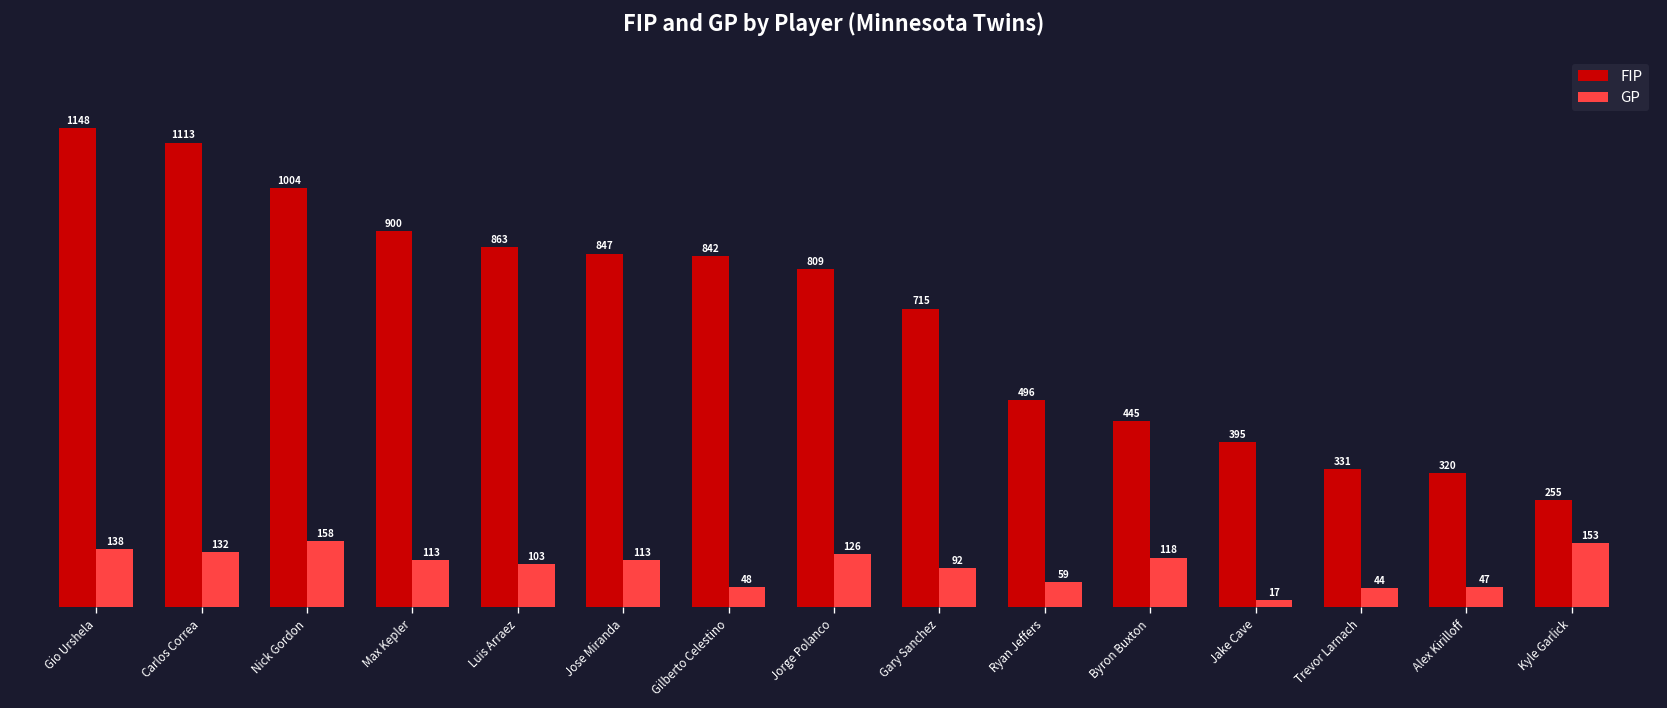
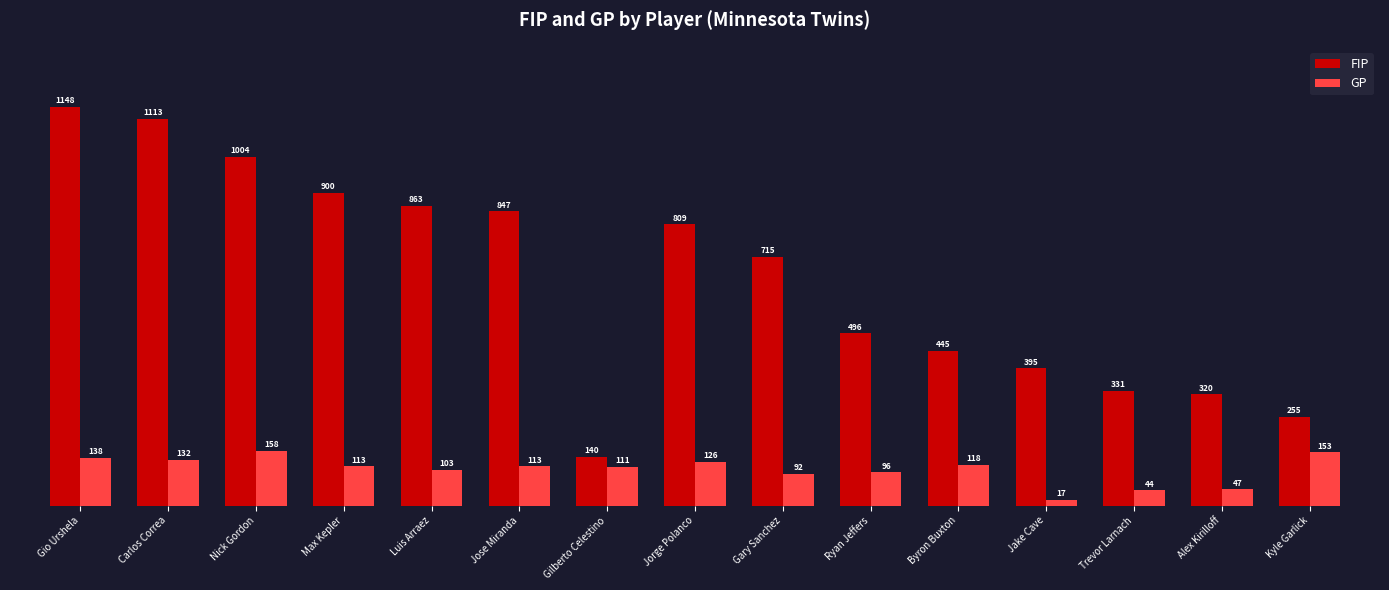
FIP, Gilberto Celestino: 842 -> 140
GP, Gilberto Celestino: 48 -> 111
GP, Ryan Jeffers: 59 -> 96
